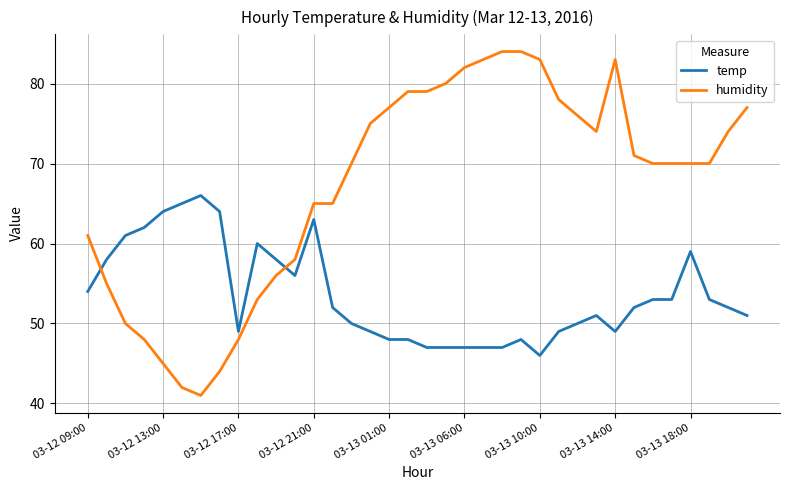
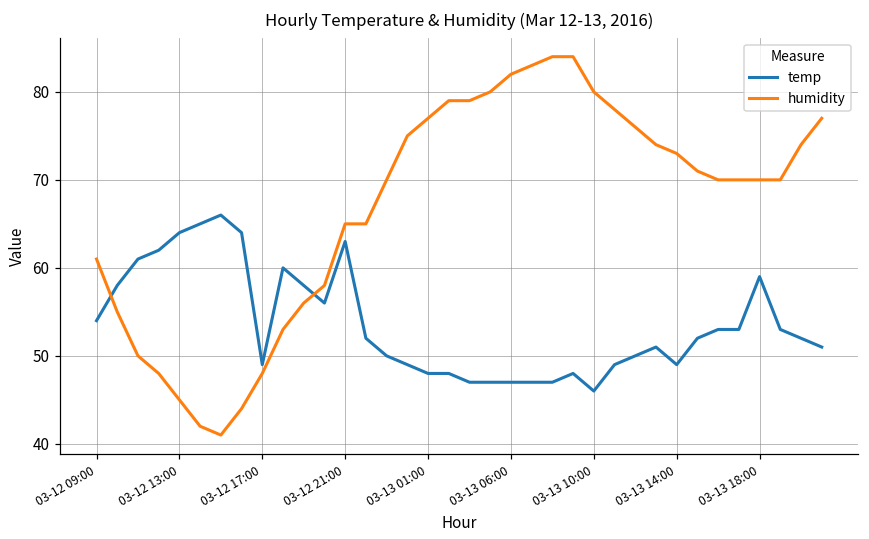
humidity, 03-13 10:00: 83 -> 80
humidity, 03-13 14:00: 83 -> 73
